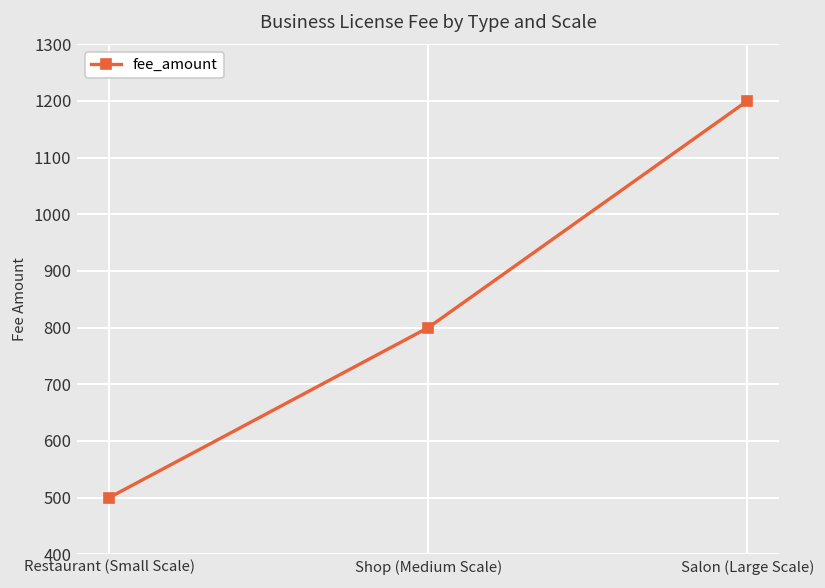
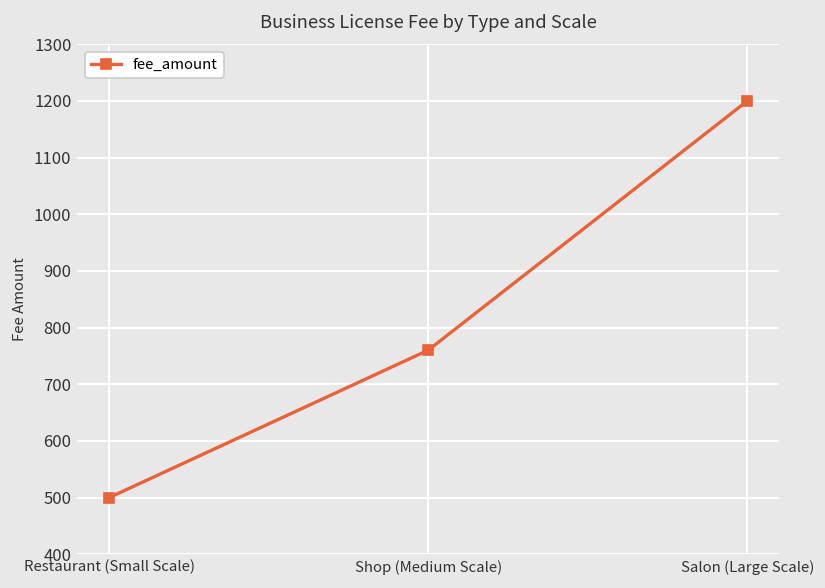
Shop (Medium Scale): 800 -> 760
